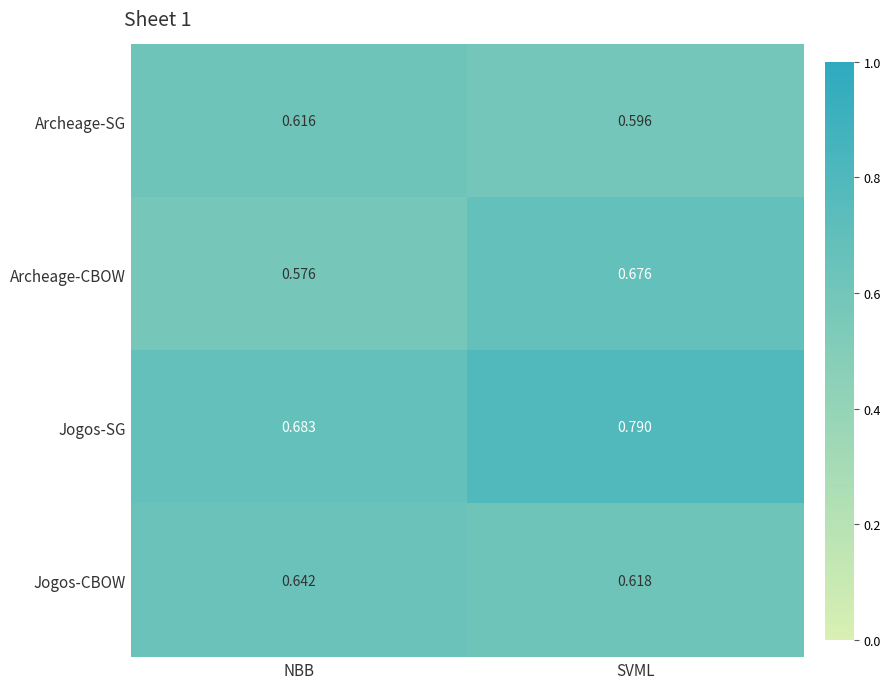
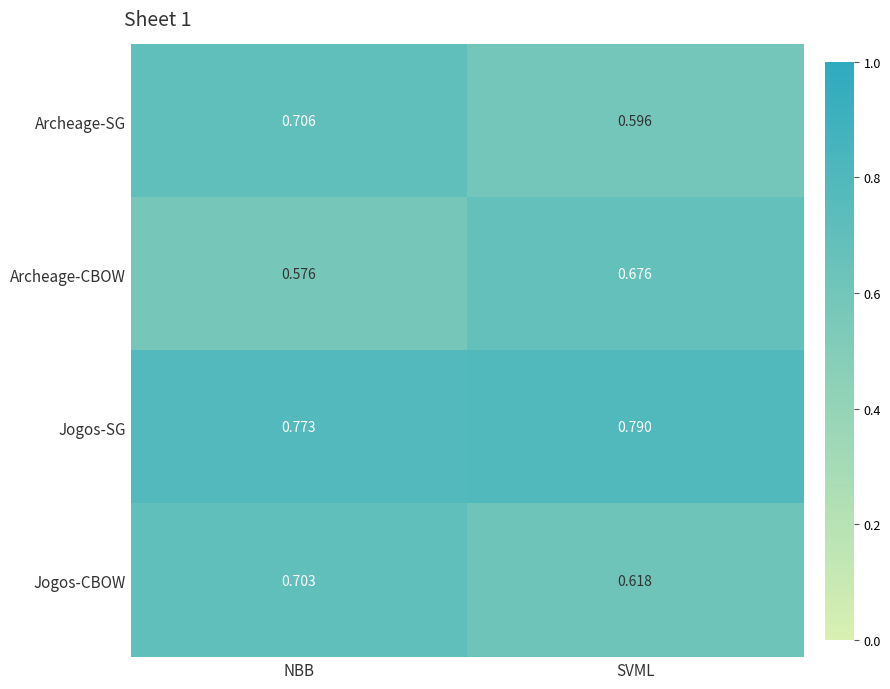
Archeage-SG, NBB: 0.616 -> 0.706
Jogos-SG, NBB: 0.683 -> 0.773
Jogos-CBOW, NBB: 0.642 -> 0.703
